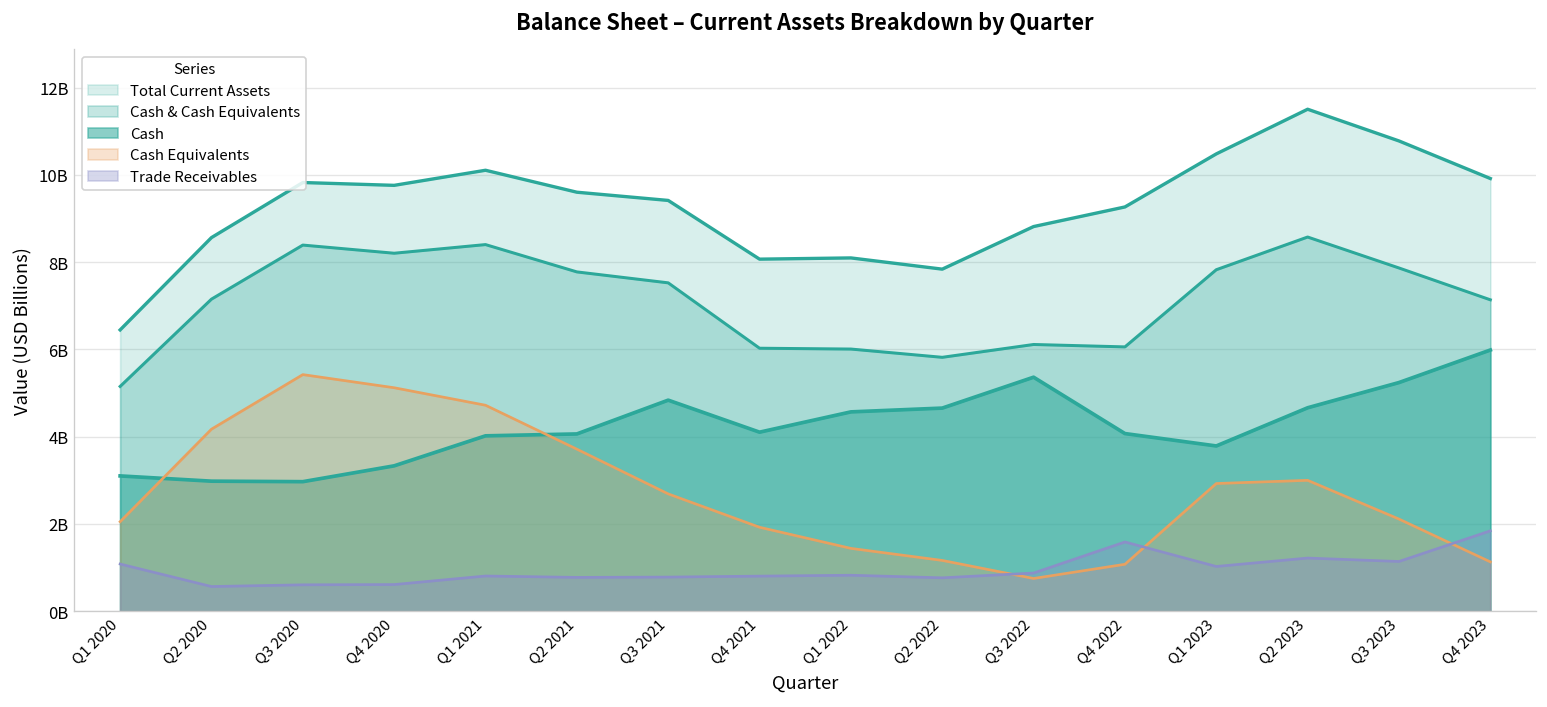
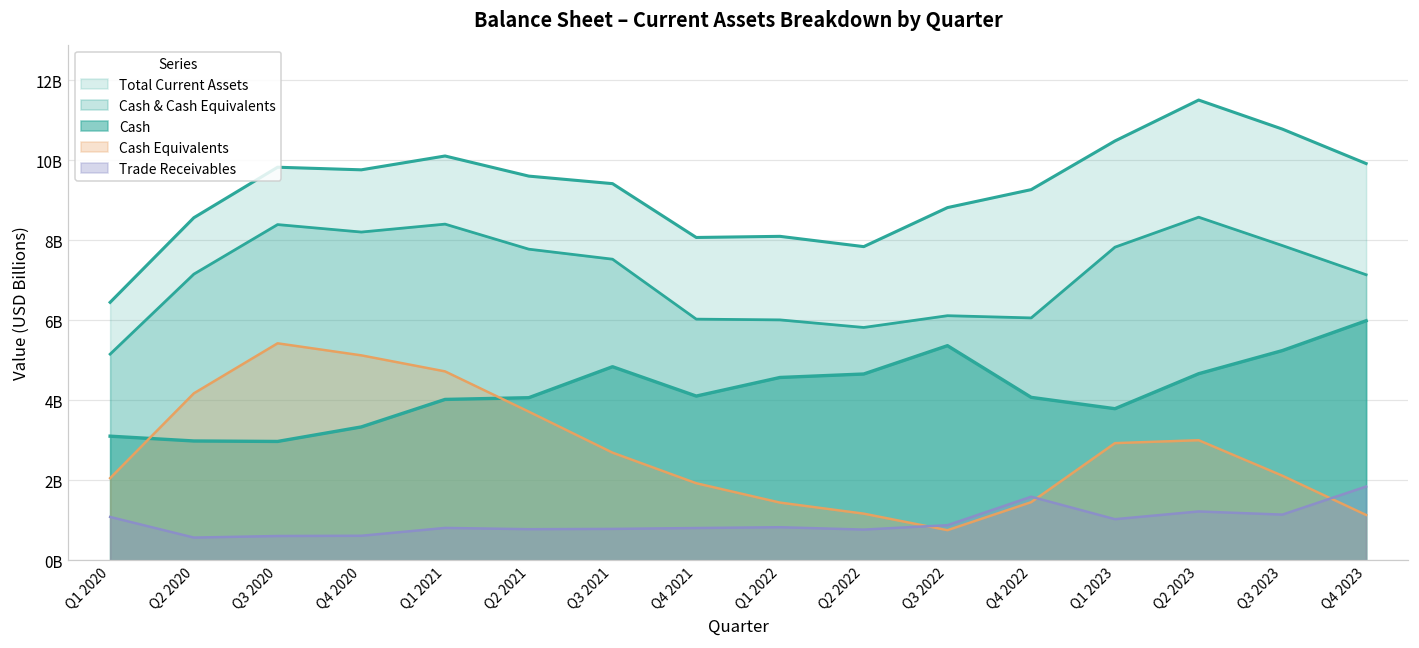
Cash Equivalents, Q4 2022: 1100000000 -> 1500000000
